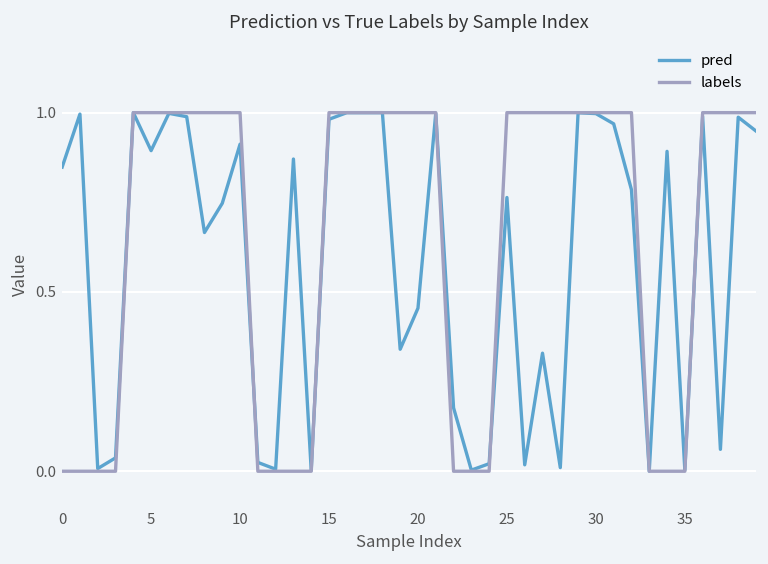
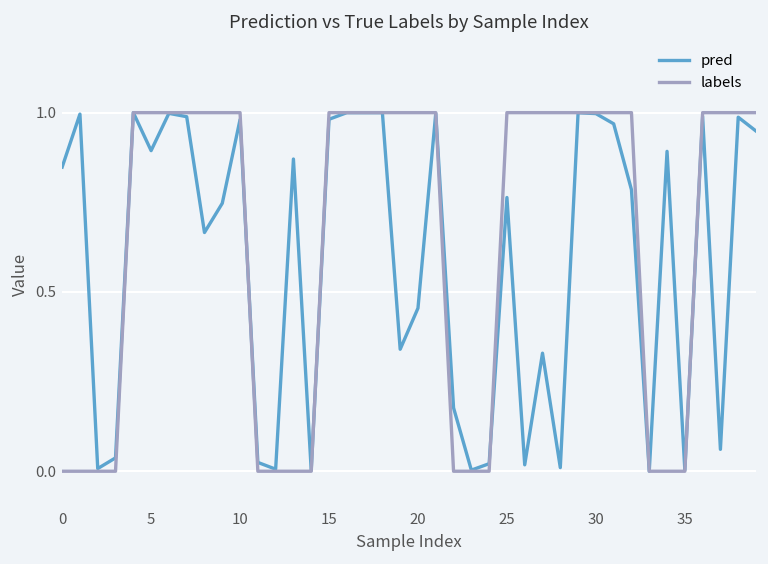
pred, 10: 0.91 -> 0.98
